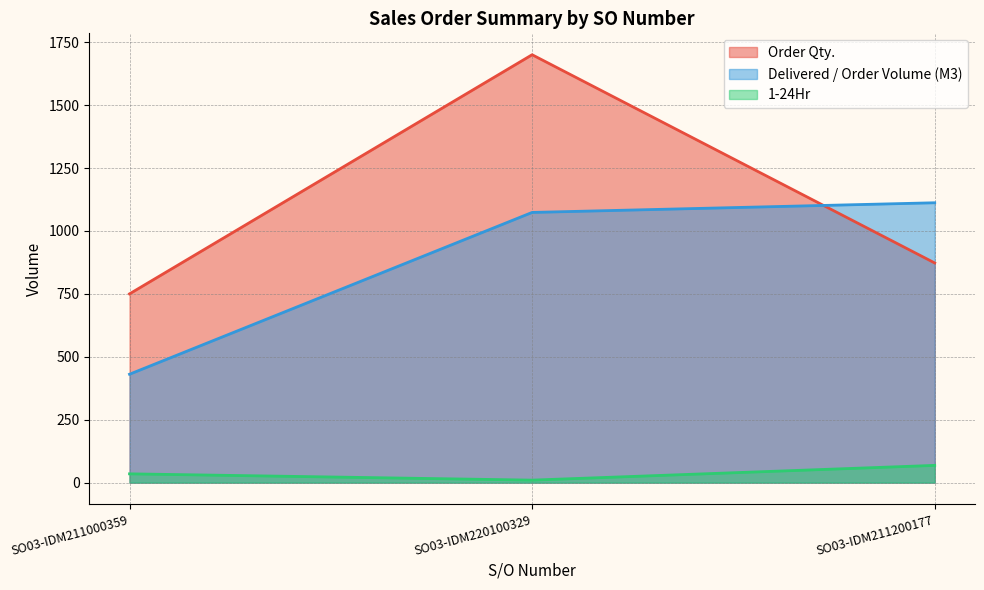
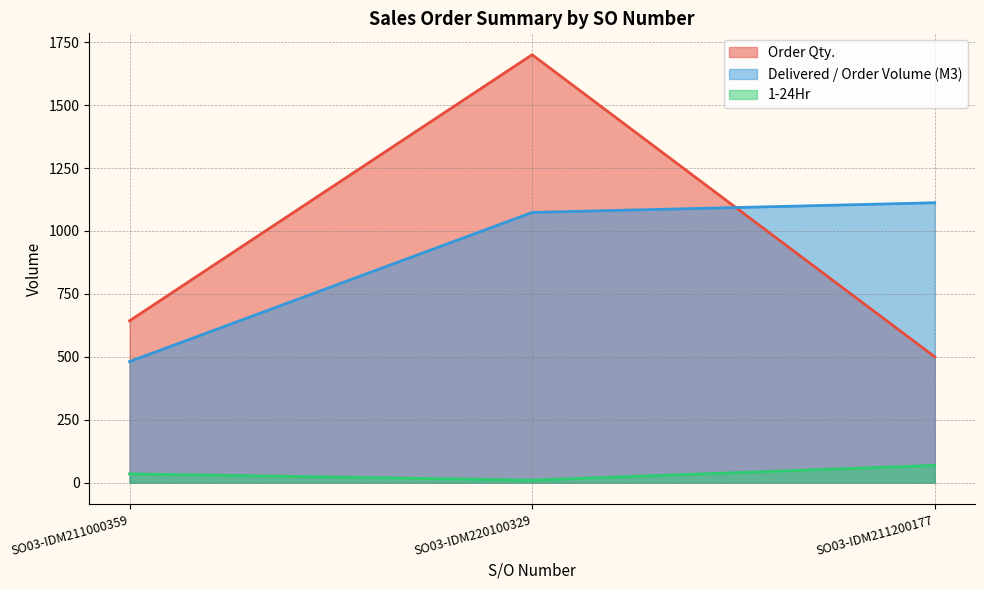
Order Qty., SO03-IDM211000359: 750 -> 640
Delivered / Order Volume (M3), SO03-IDM211000359: 430 -> 480
Order Qty., SO03-IDM211200177: 870 -> 500
